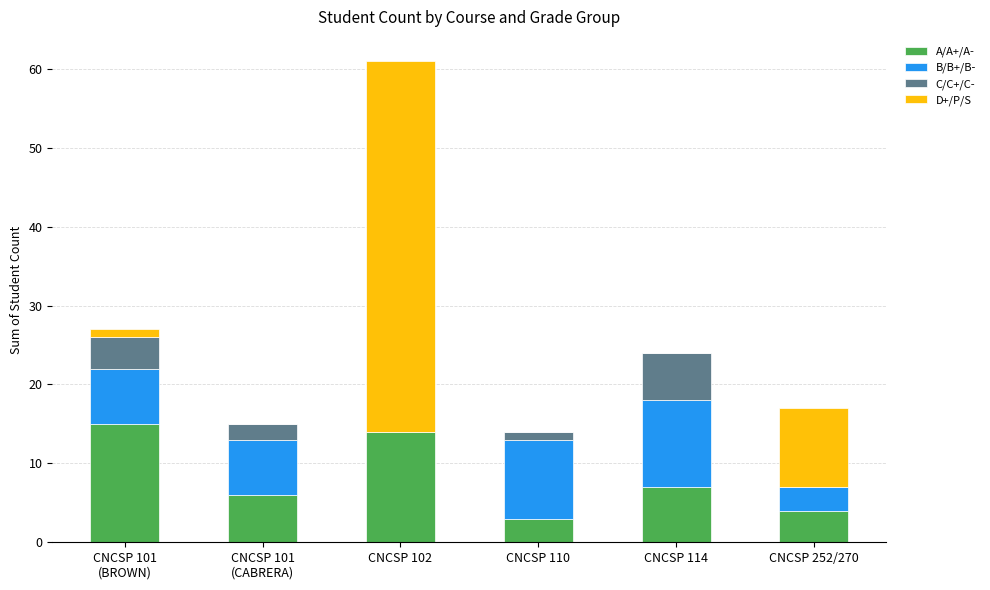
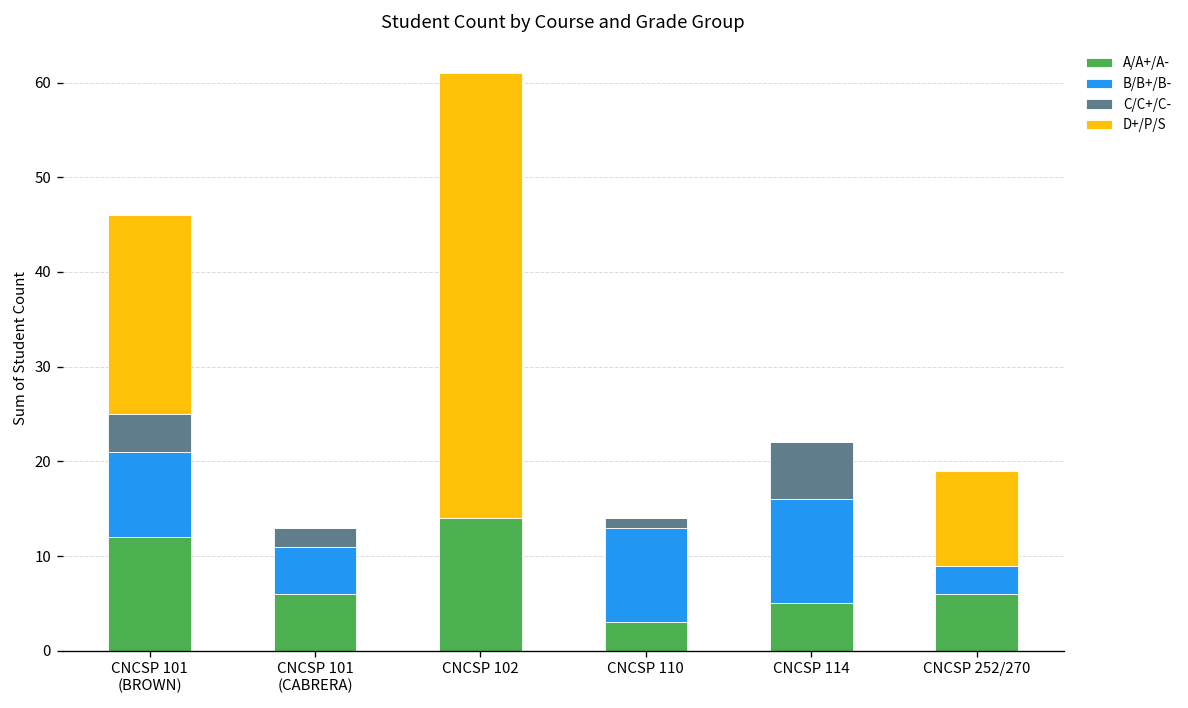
A/A+/A-, CNCSP 101 (BROWN): 15 -> 12
B/B+/B-, CNCSP 101 (BROWN): 7 -> 9
D+/P/S, CNCSP 101 (BROWN): 1 -> 21
B/B+/B-, CNCSP 101 (CABRERA): 7 -> 5
A/A+/A-, CNCSP 114: 7 -> 5
A/A+/A-, CNCSP 252/270: 4 -> 6
